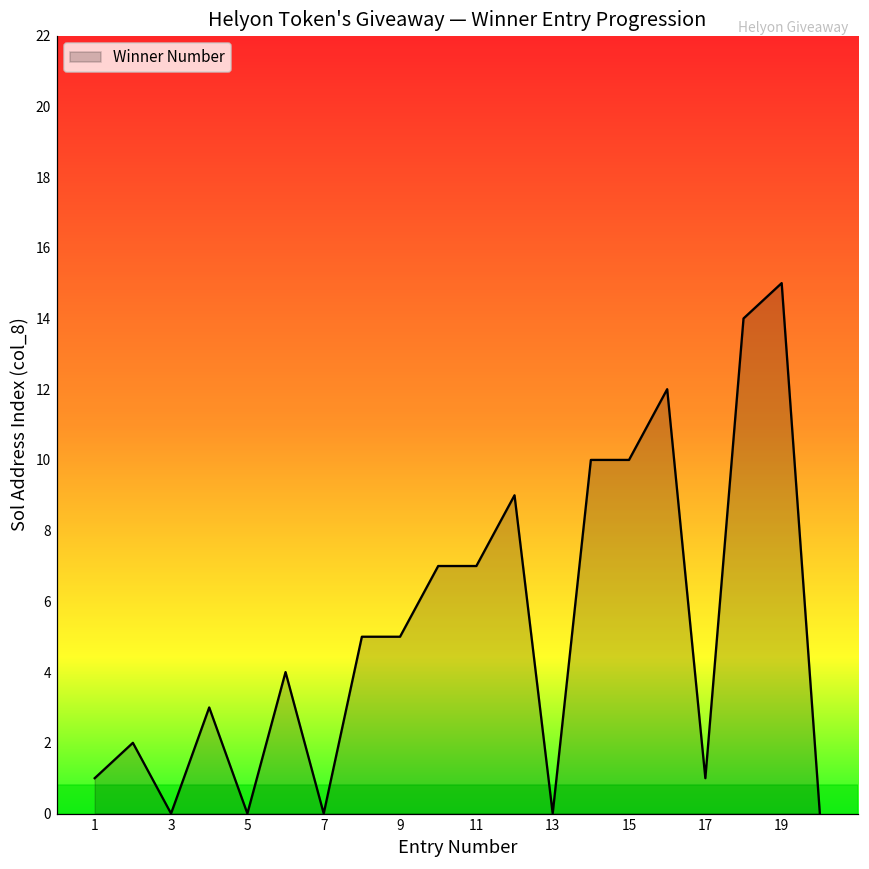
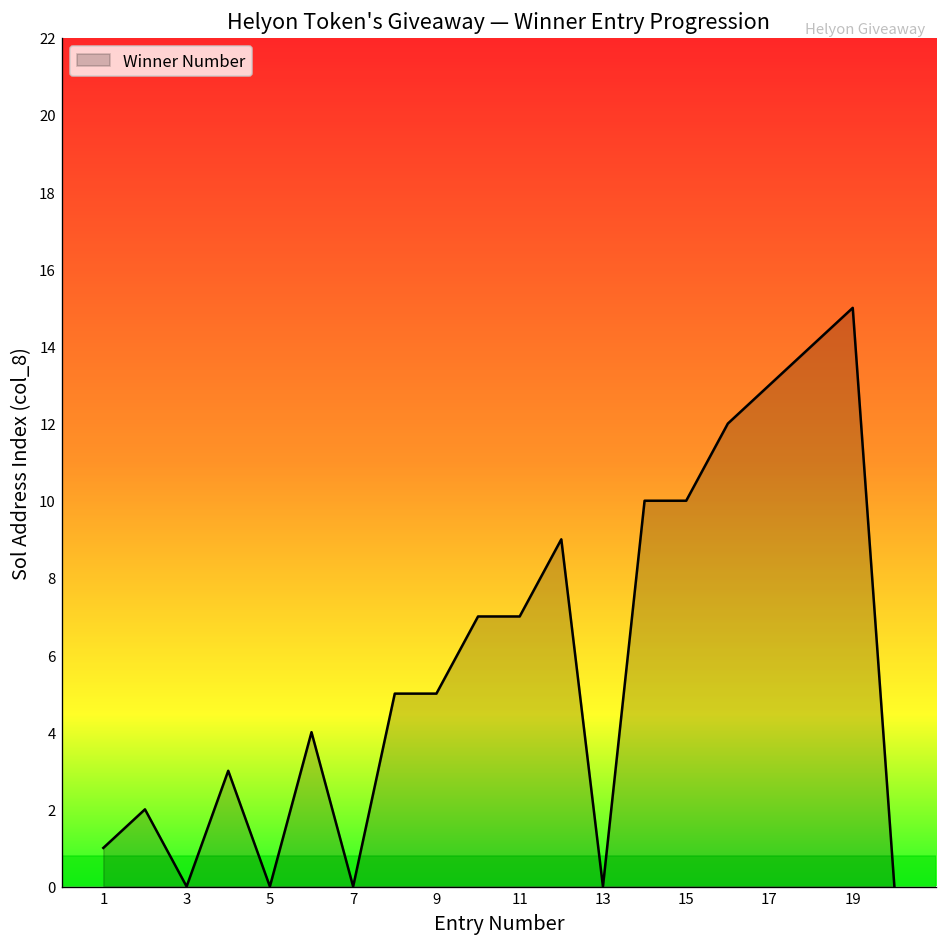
17: 1 -> 13
